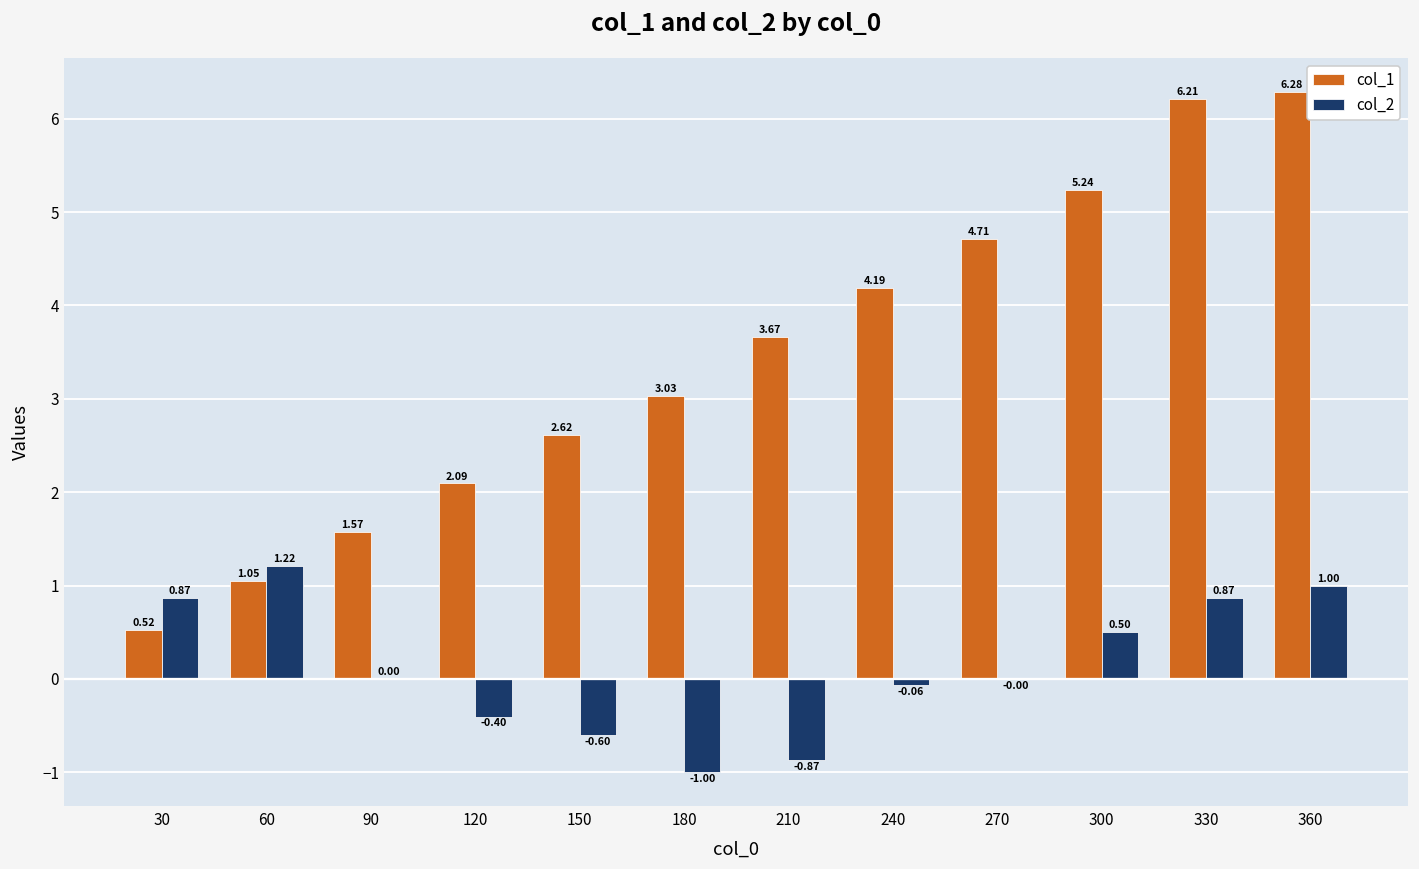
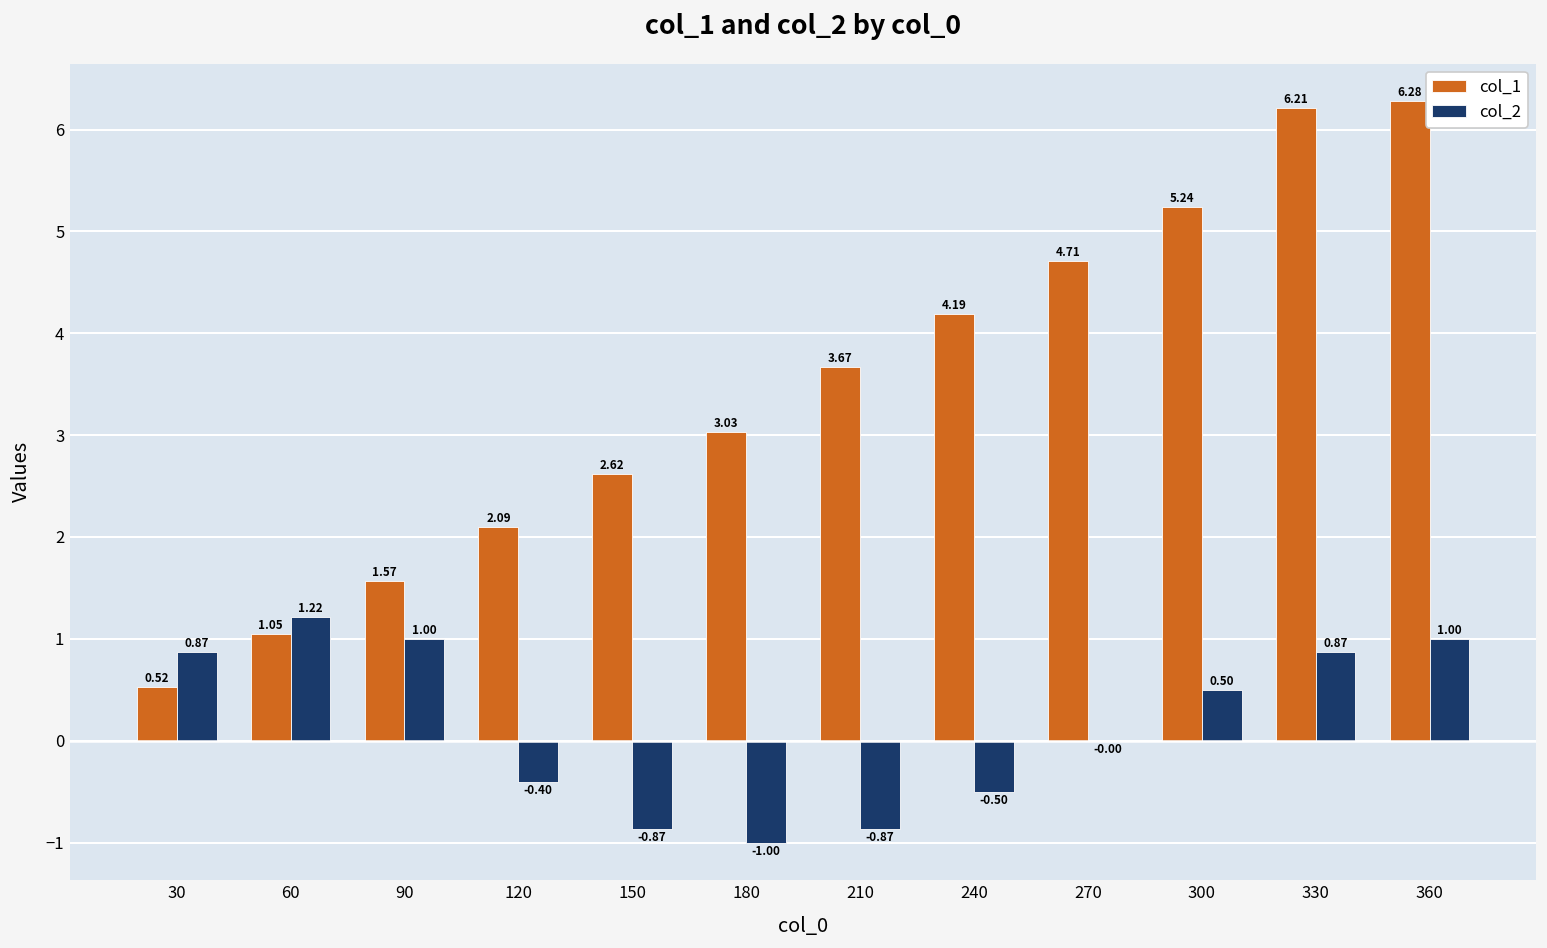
col_2, 90: 0.00 -> 1.00
col_2, 150: -0.60 -> -0.87
col_2, 240: -0.06 -> -0.50
